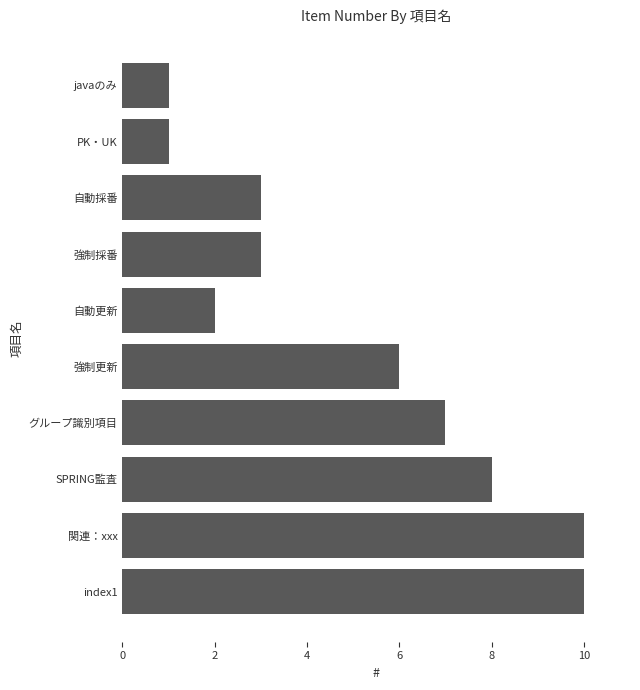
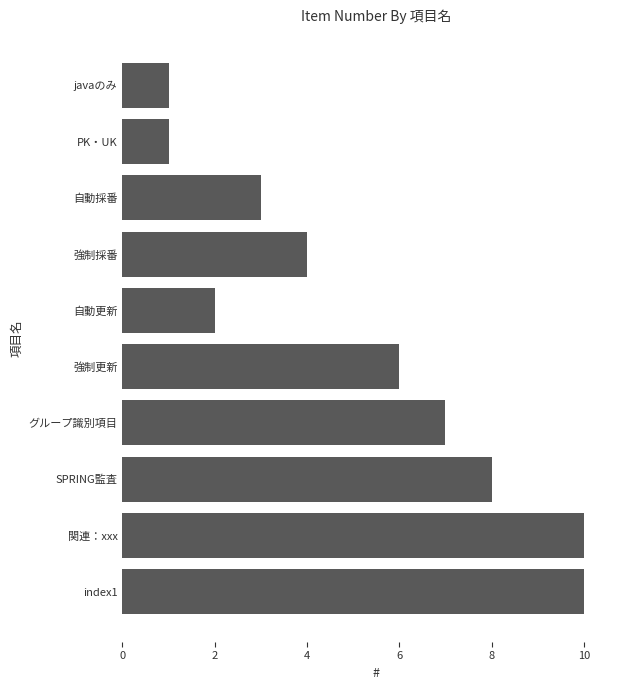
強制採番: 3 -> 4
